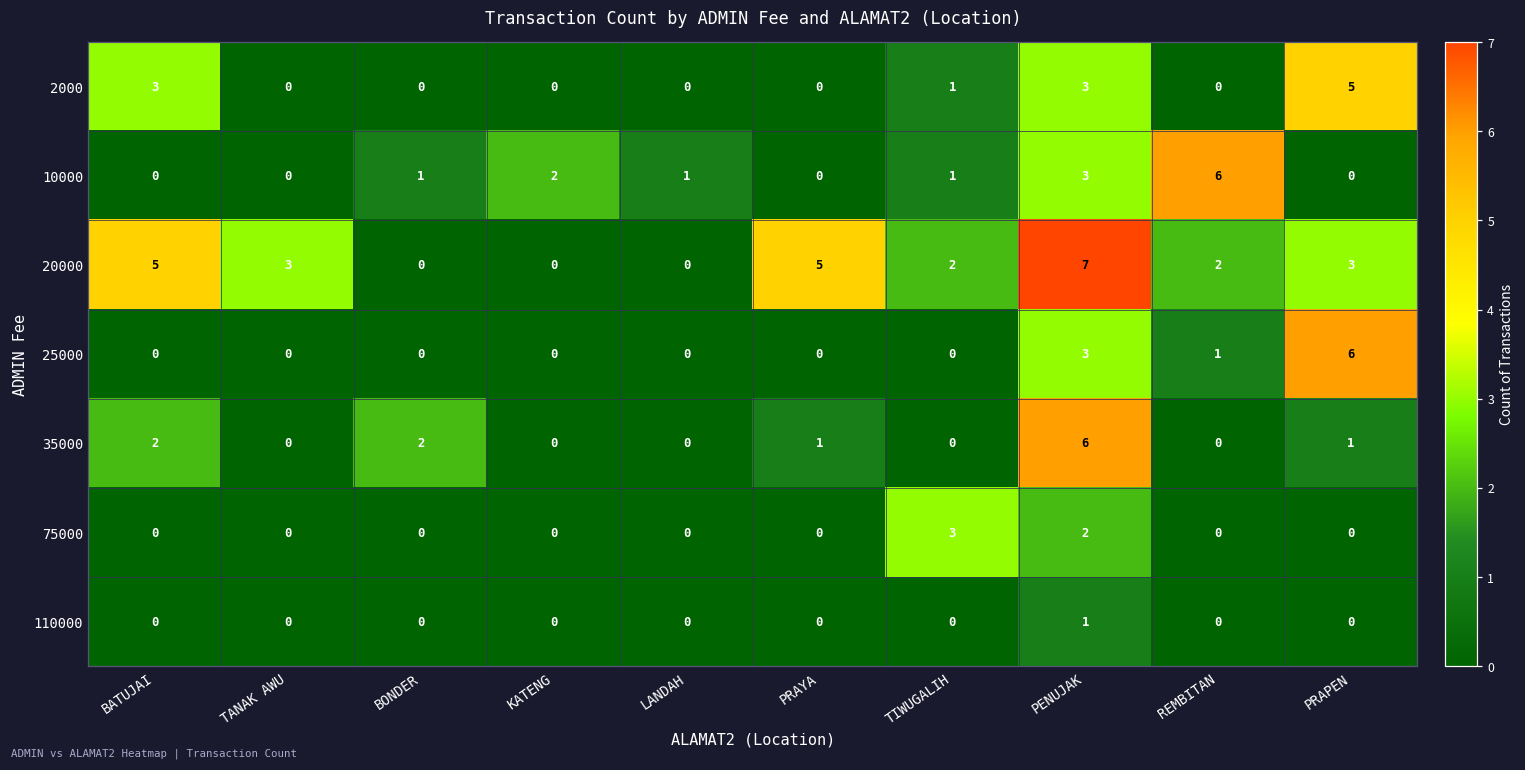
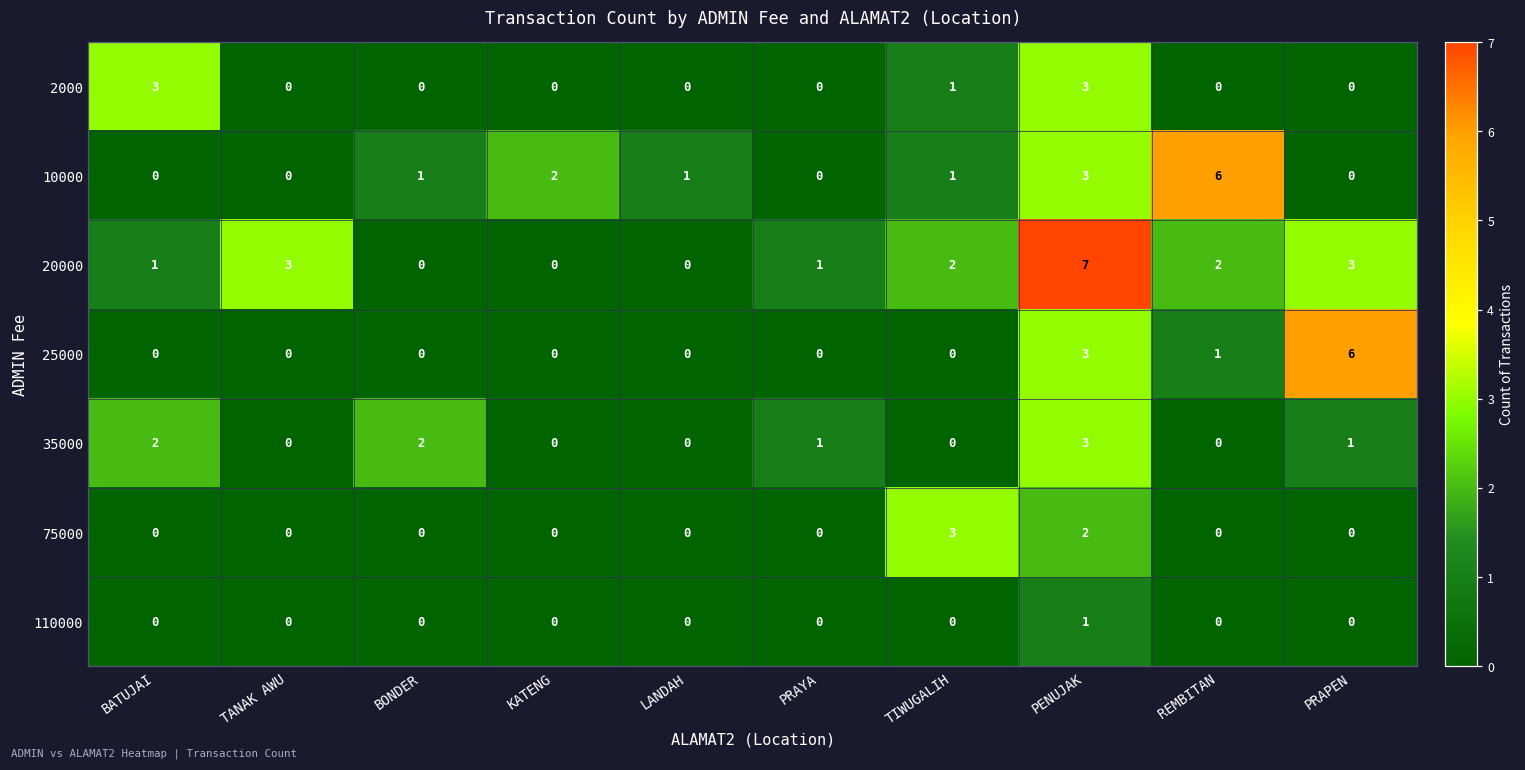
2000, PRAPEN: 5 -> 0
20000, BATUJAI: 5 -> 1
20000, PRAYA: 5 -> 1
35000, PENUJAK: 6 -> 3
